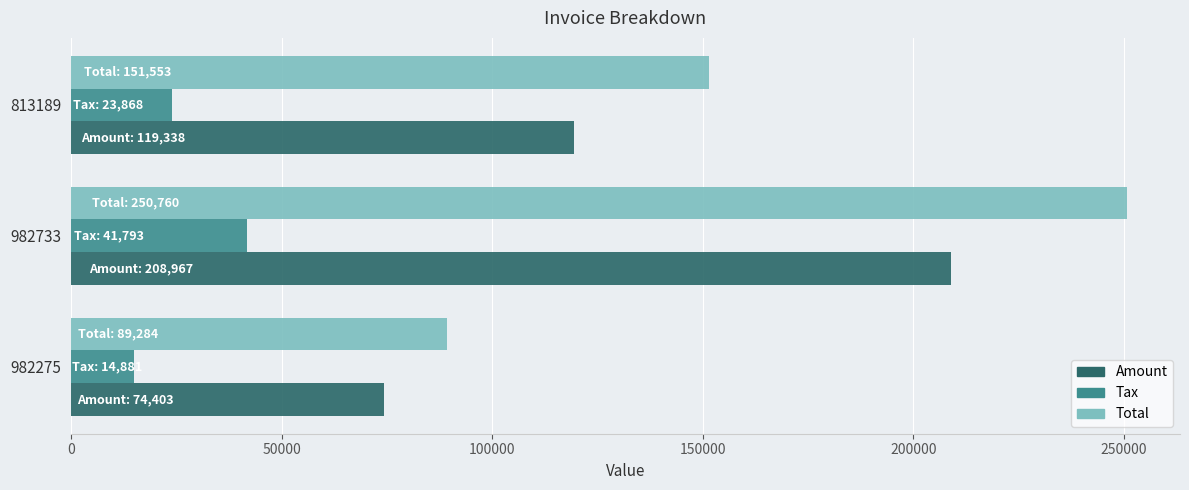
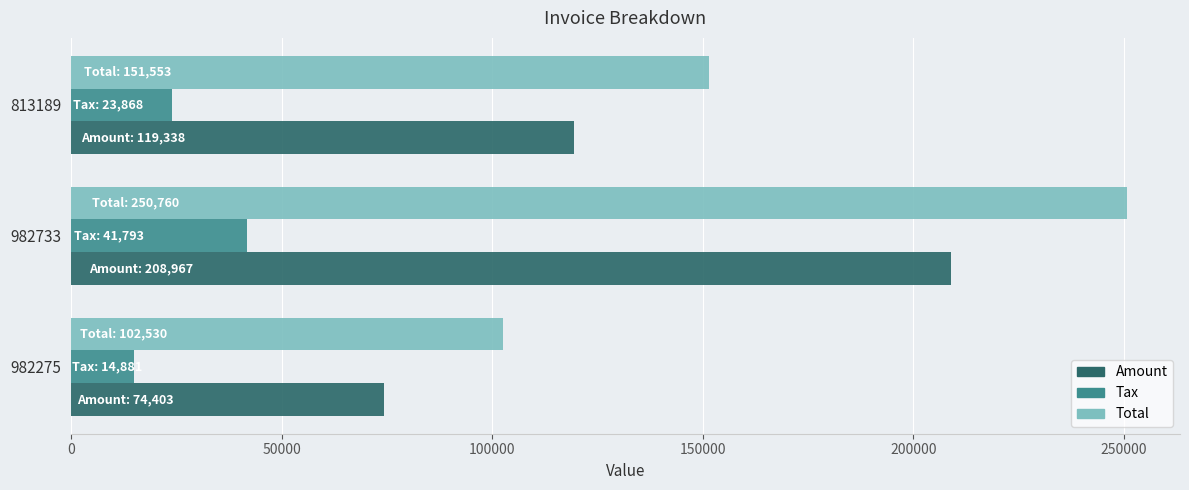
Total, 982275: 89,284 -> 102,530
